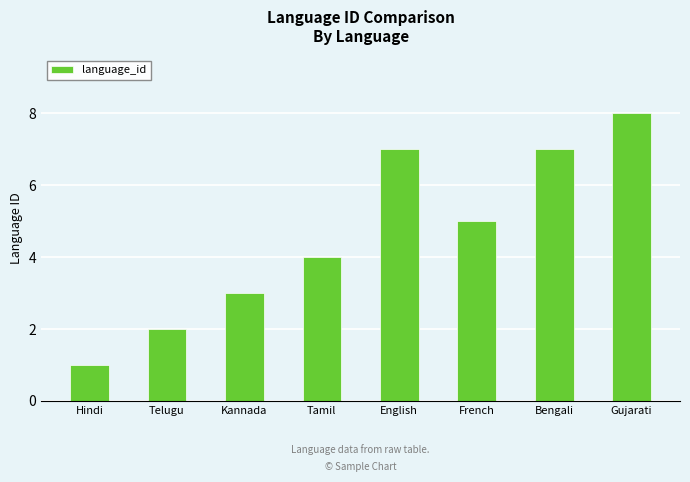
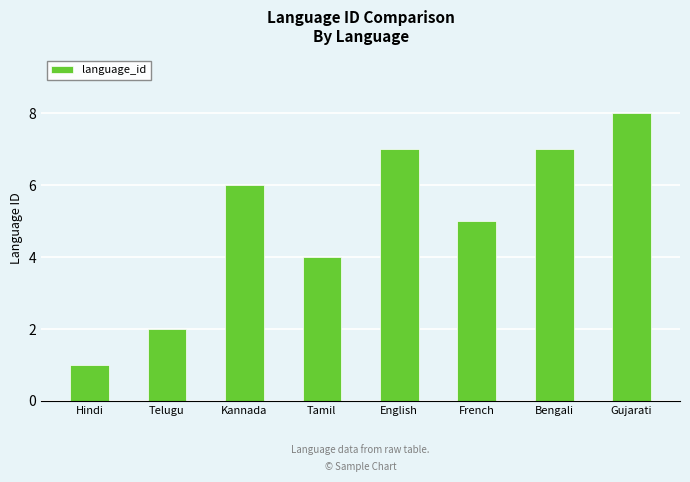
Kannada: 3 -> 6
